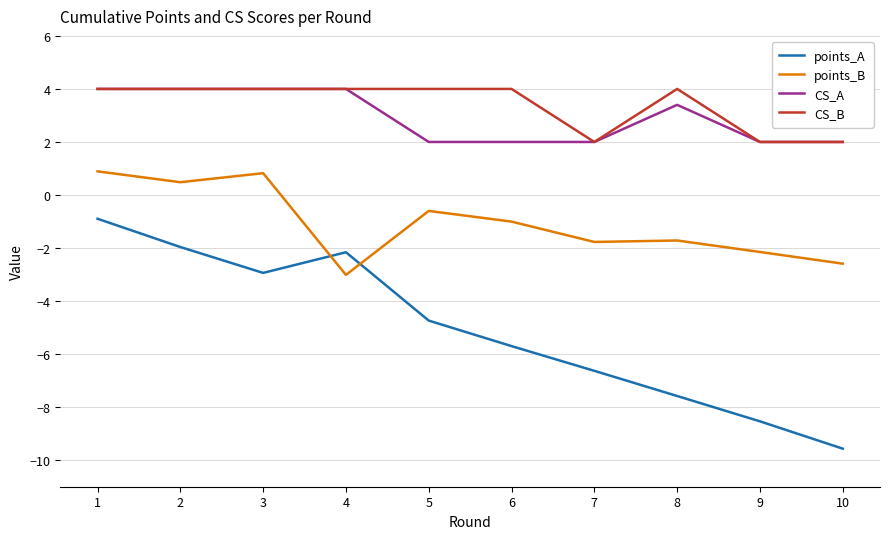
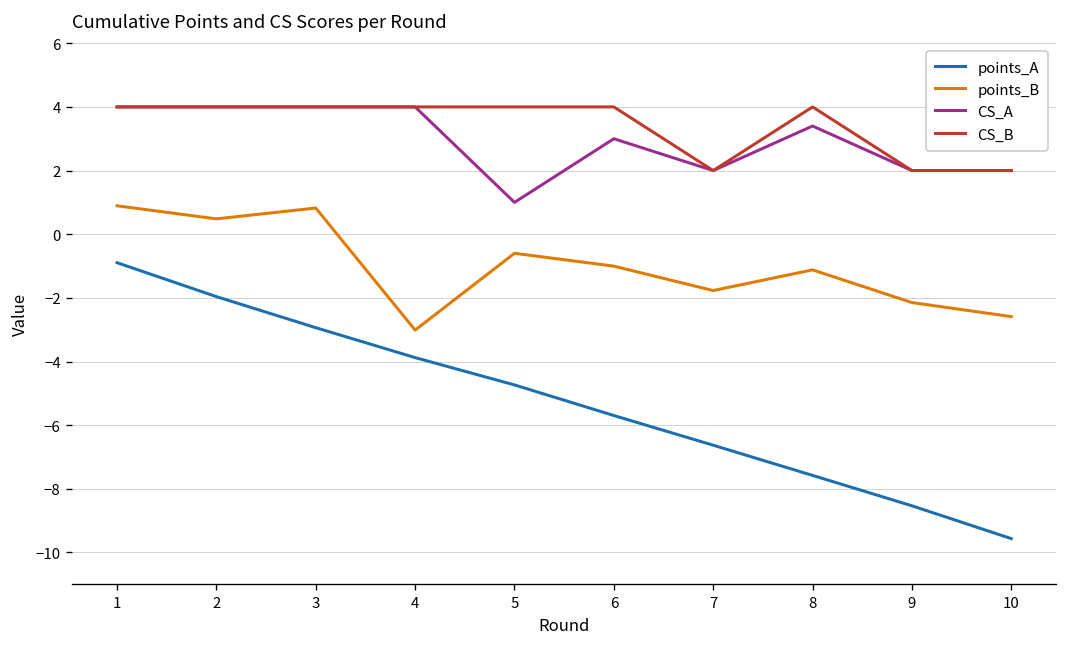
points_A, 4: -2.2 -> -3.9
CS_A, 5: 2 -> 1
CS_A, 6: 2 -> 3
points_B, 8: -1.7 -> -1.1
